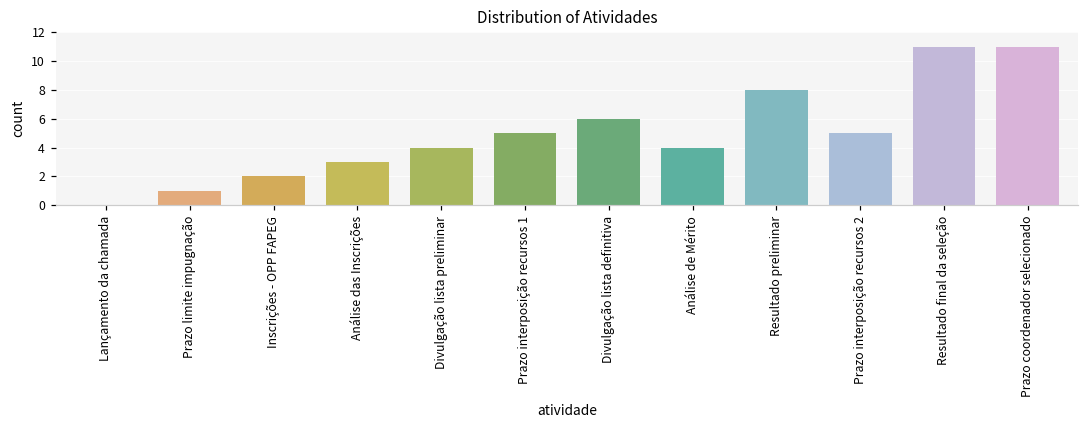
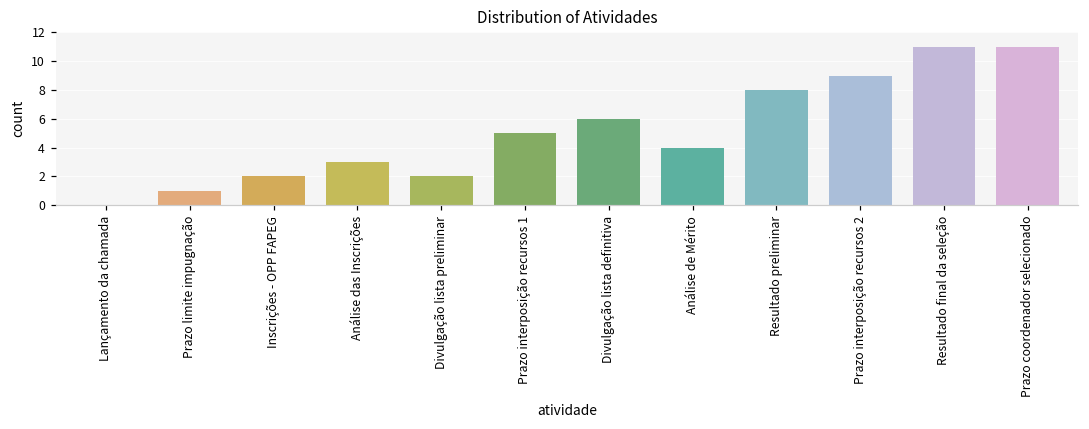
Divulgação lista preliminar: 4 -> 2
Prazo interposição recursos 2: 5 -> 9
